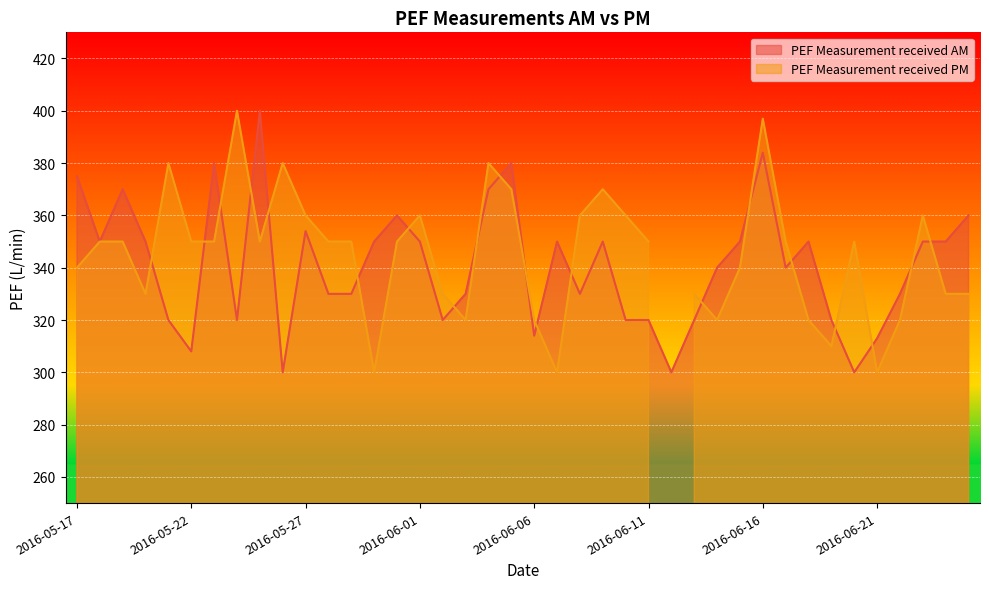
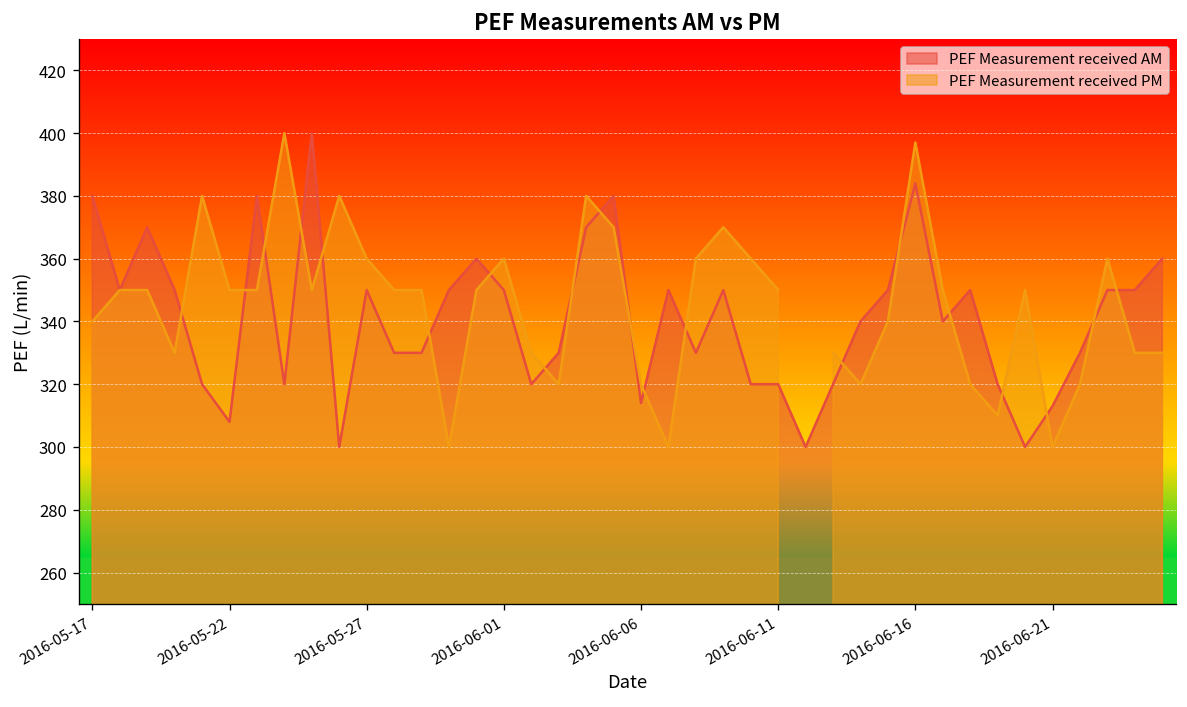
PEF Measurement received AM, 2016-05-17: 375 -> 380
PEF Measurement received AM, 2016-05-27: 354 -> 350
